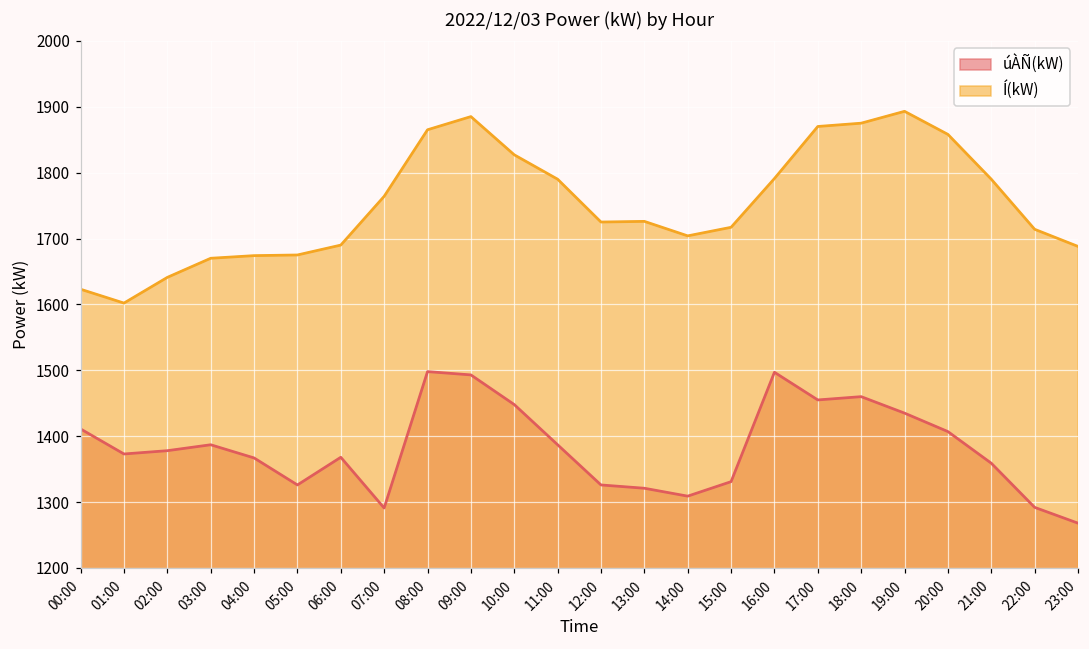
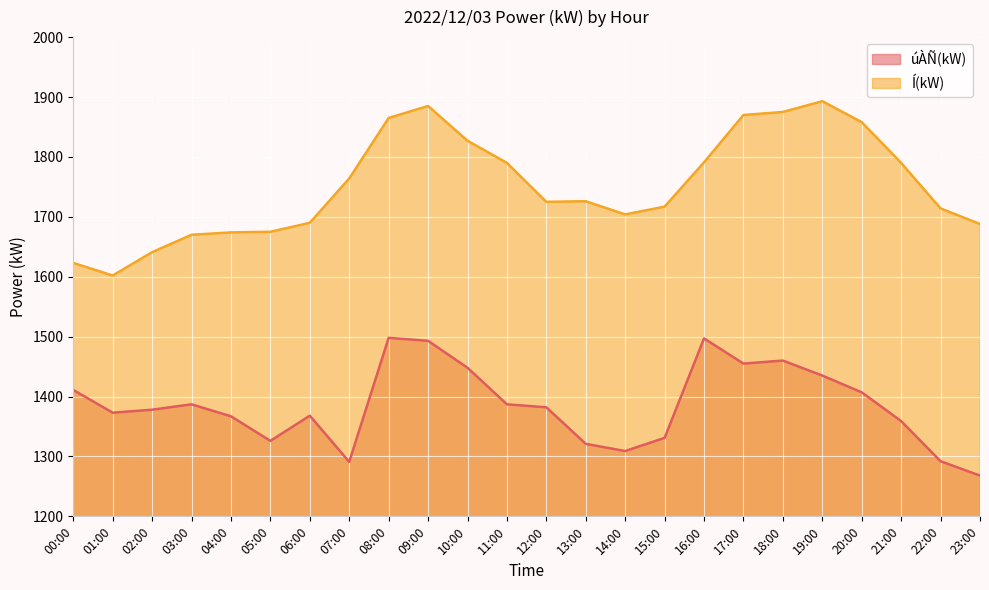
úÀÑ(kW), 12:00: 1330 -> 1380
